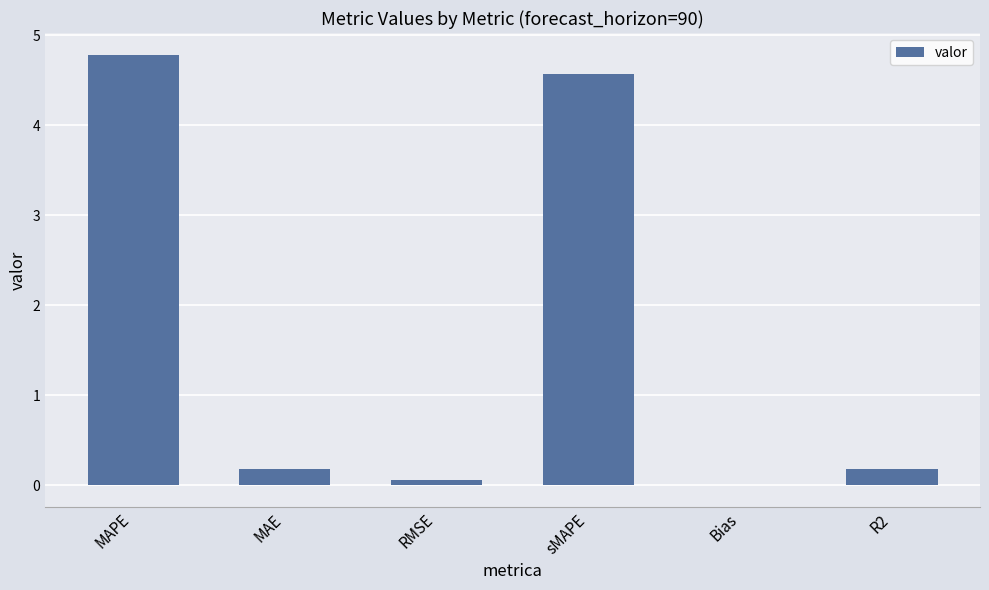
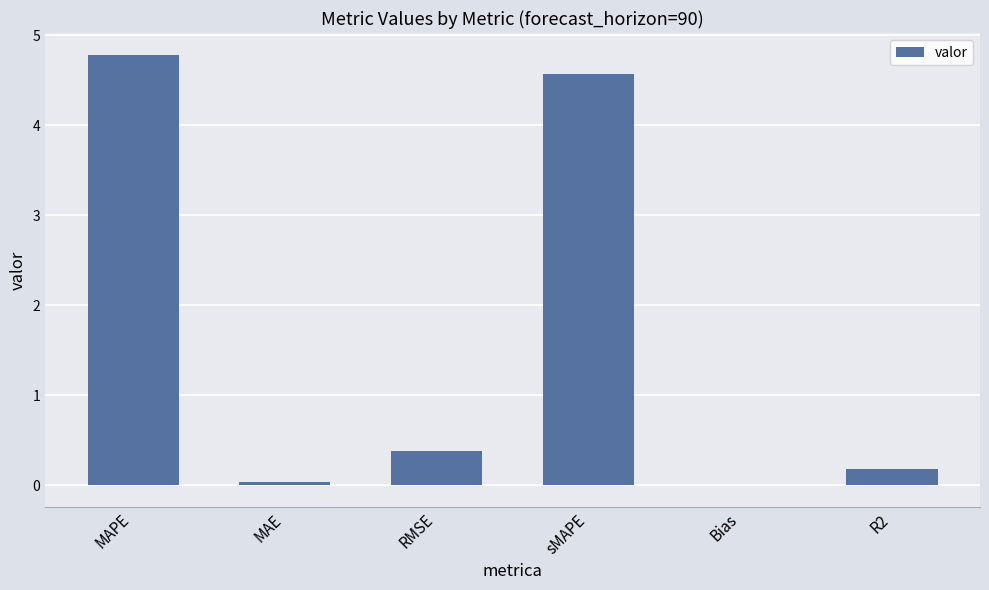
MAE: 0.2 -> 0.0
RMSE: 0.1 -> 0.4
